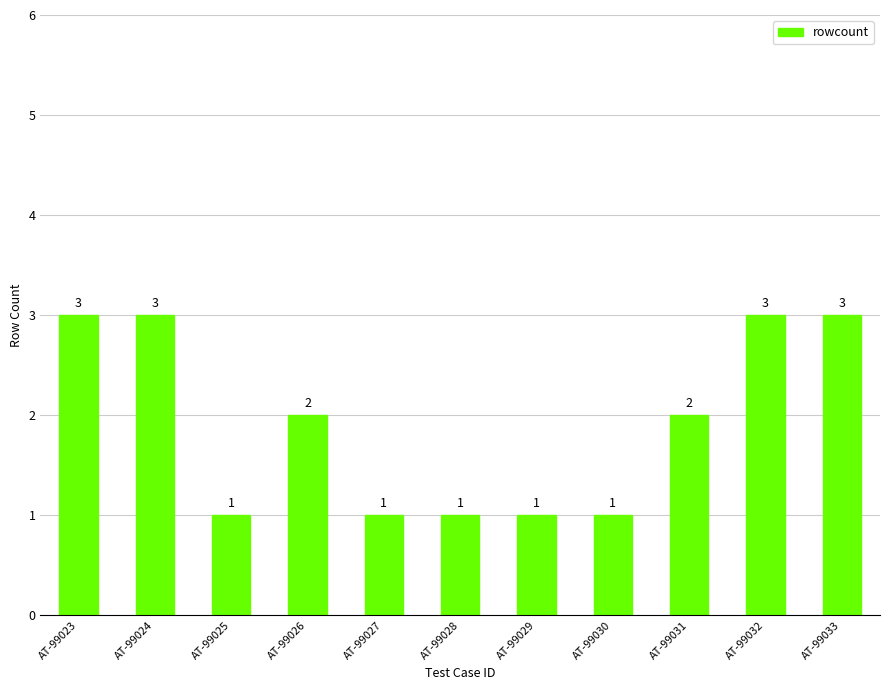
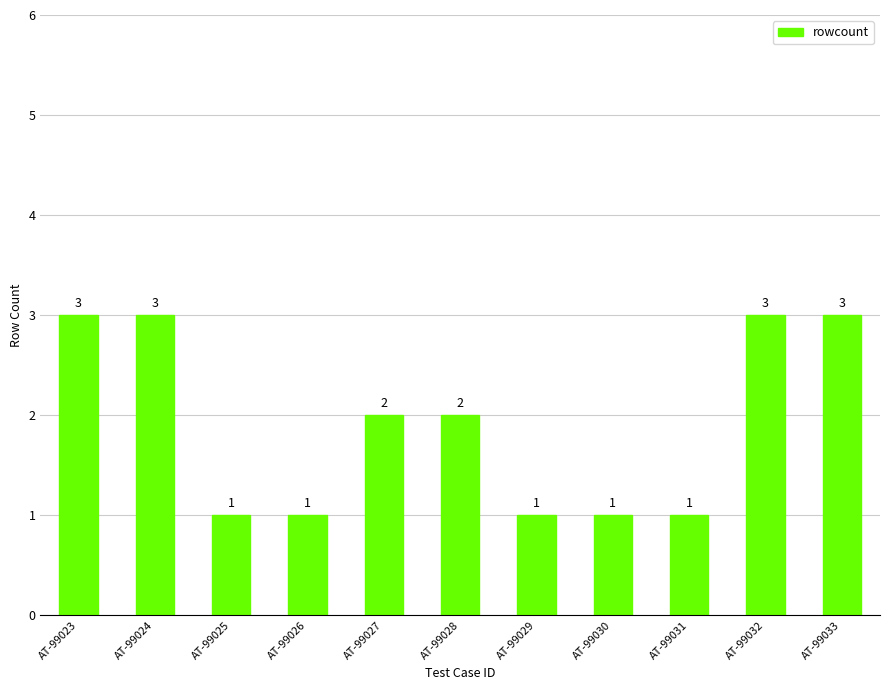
AT-99026: 2 -> 1
AT-99027: 1 -> 2
AT-99028: 1 -> 2
AT-99031: 2 -> 1
